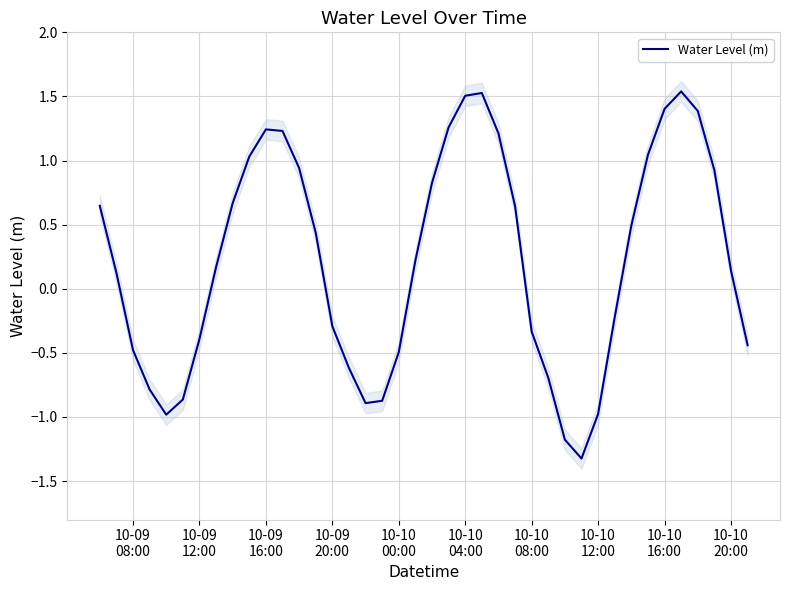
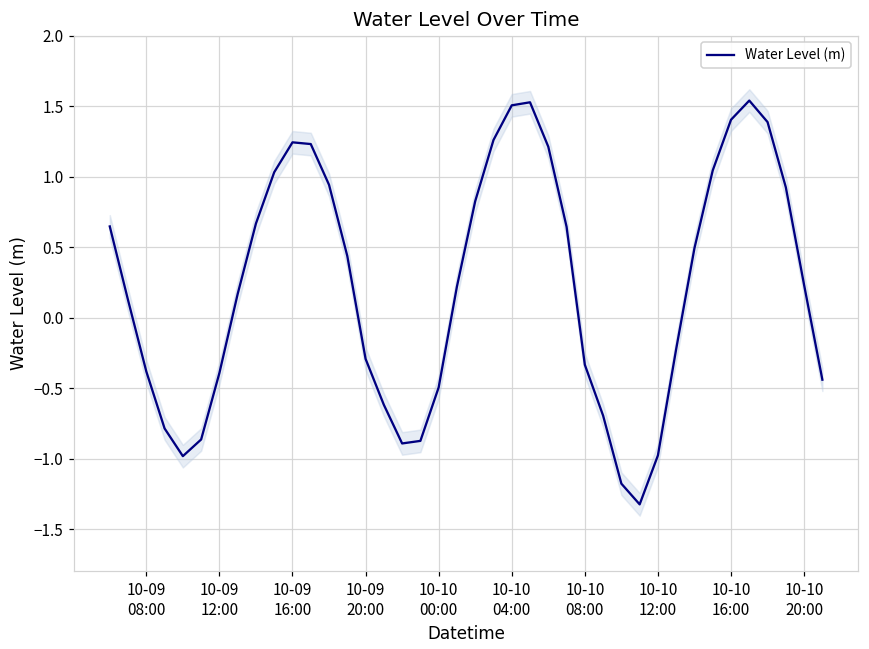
Water Level (m), 10-09 08:00: -0.48 -> -0.38
Water Level (m), 10-10 20:00: 0.14 -> 0.23
